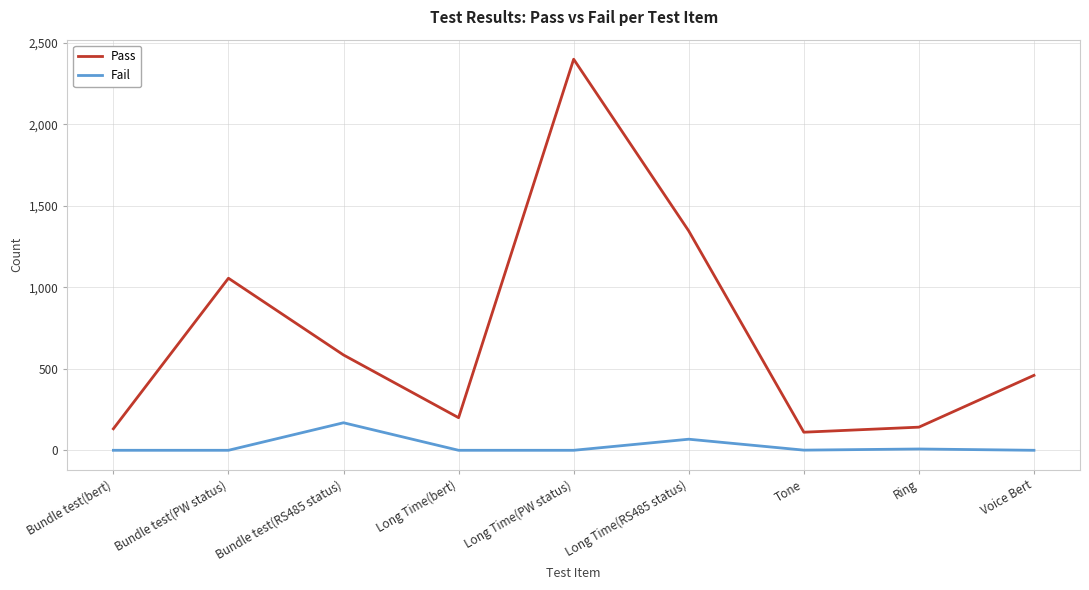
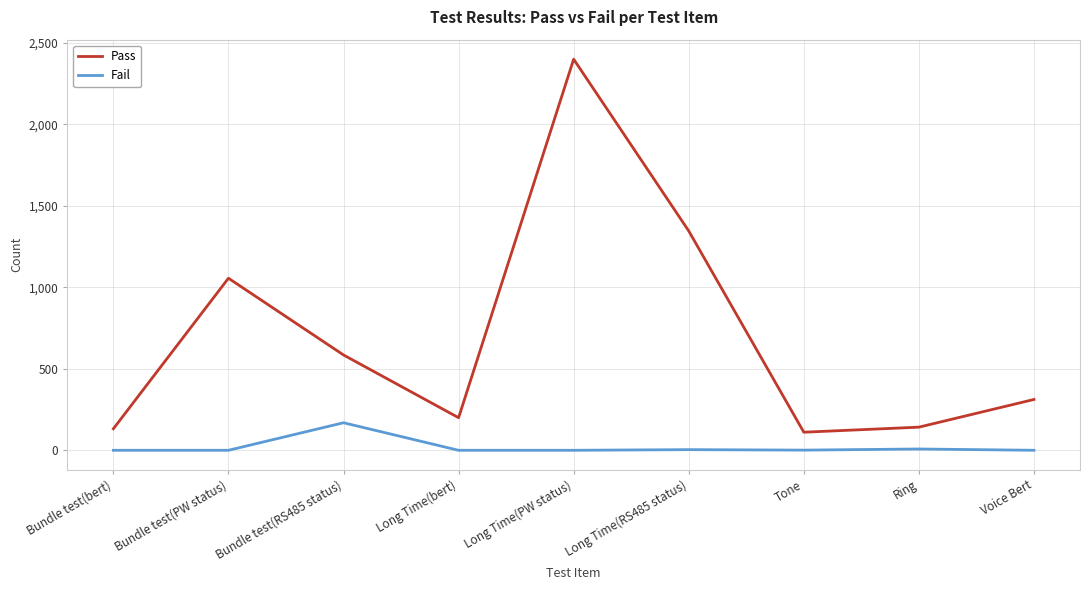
Fail, Long Time(RS485 status): 70 -> 0
Pass, Voice Bert: 460 -> 310
